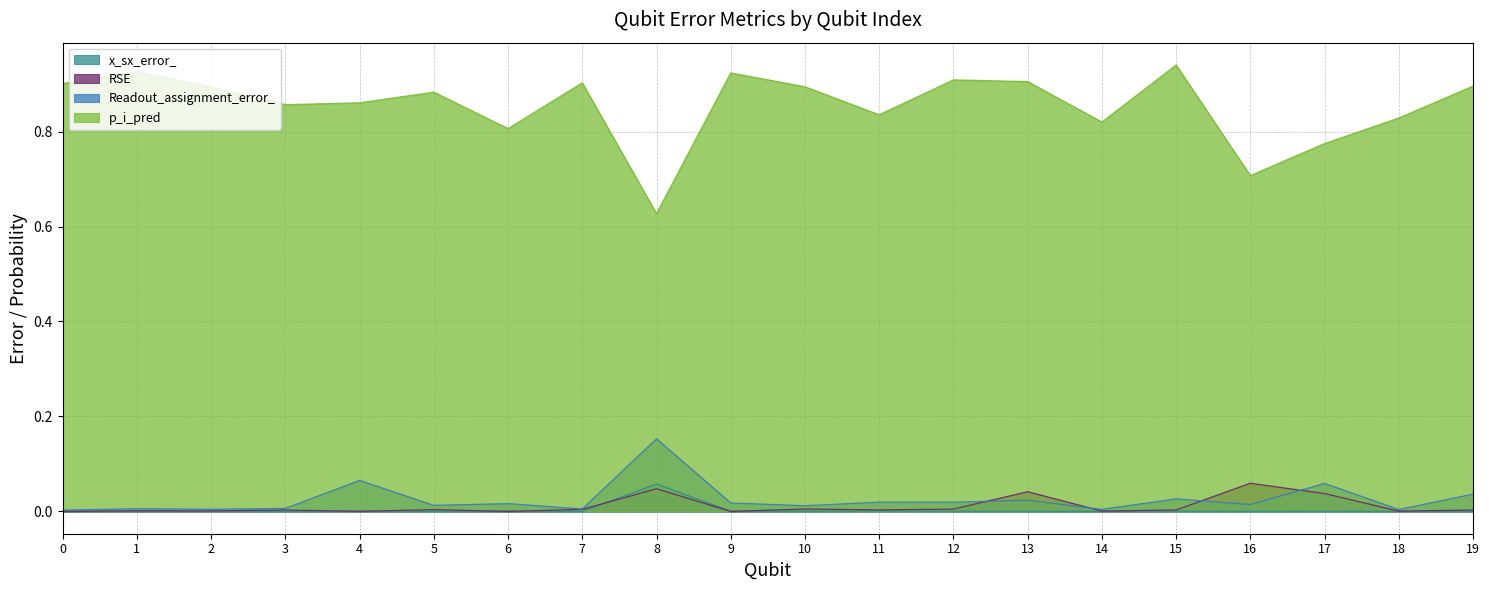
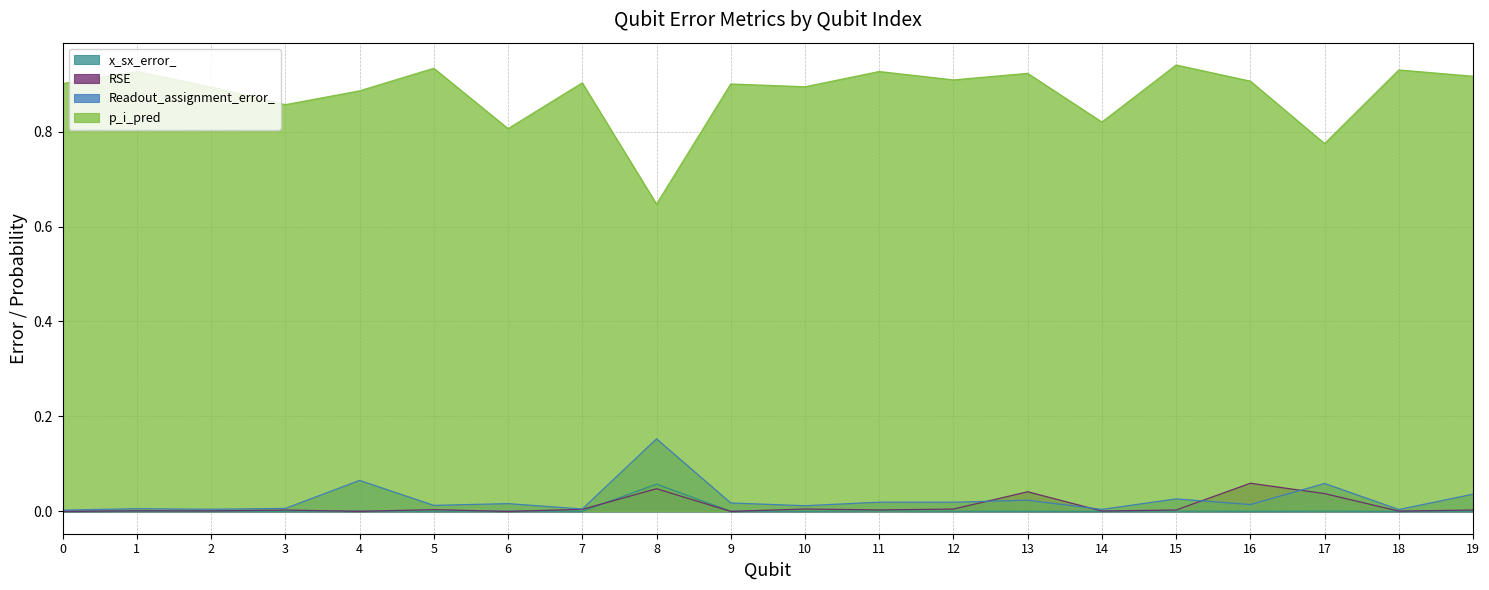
p_i_pred, 4: 0.86 -> 0.89
p_i_pred, 5: 0.88 -> 0.93
p_i_pred, 8: 0.63 -> 0.65
p_i_pred, 9: 0.92 -> 0.90
p_i_pred, 11: 0.84 -> 0.93
p_i_pred, 13: 0.91 -> 0.92
p_i_pred, 16: 0.71 -> 0.91
p_i_pred, 18: 0.83 -> 0.93
p_i_pred, 19: 0.90 -> 0.92
